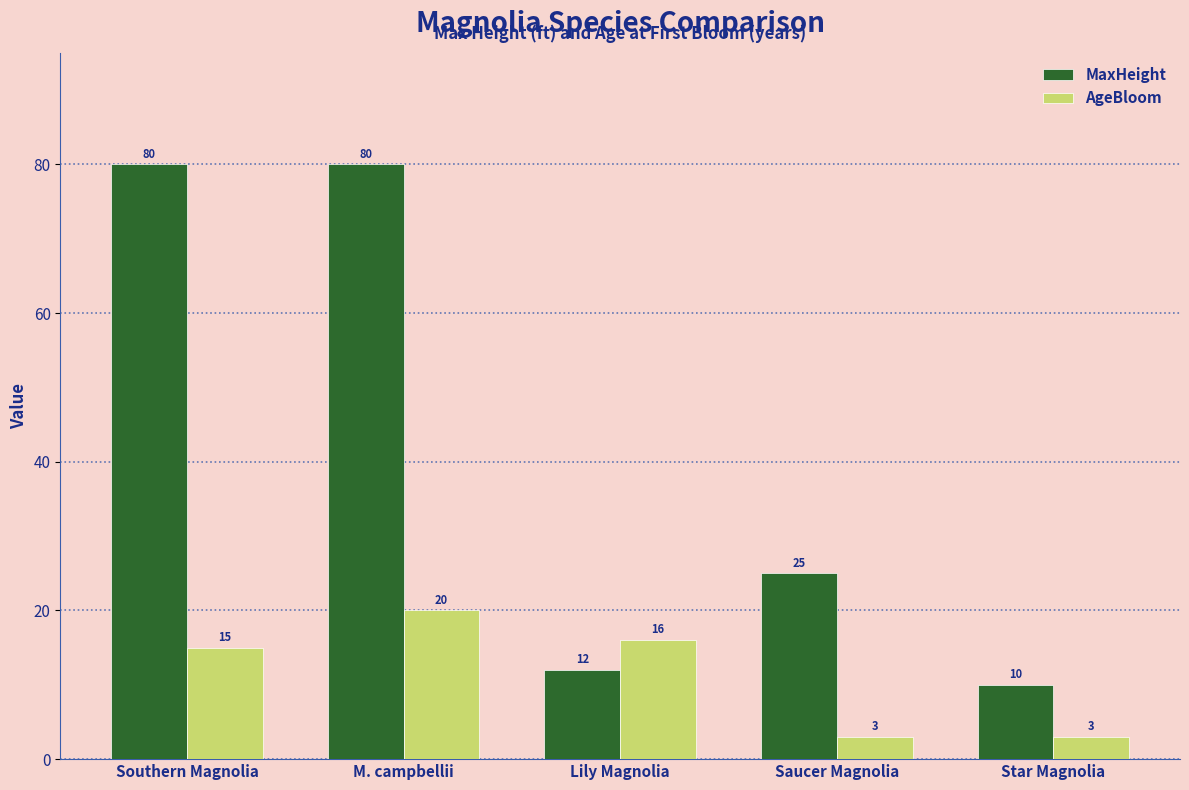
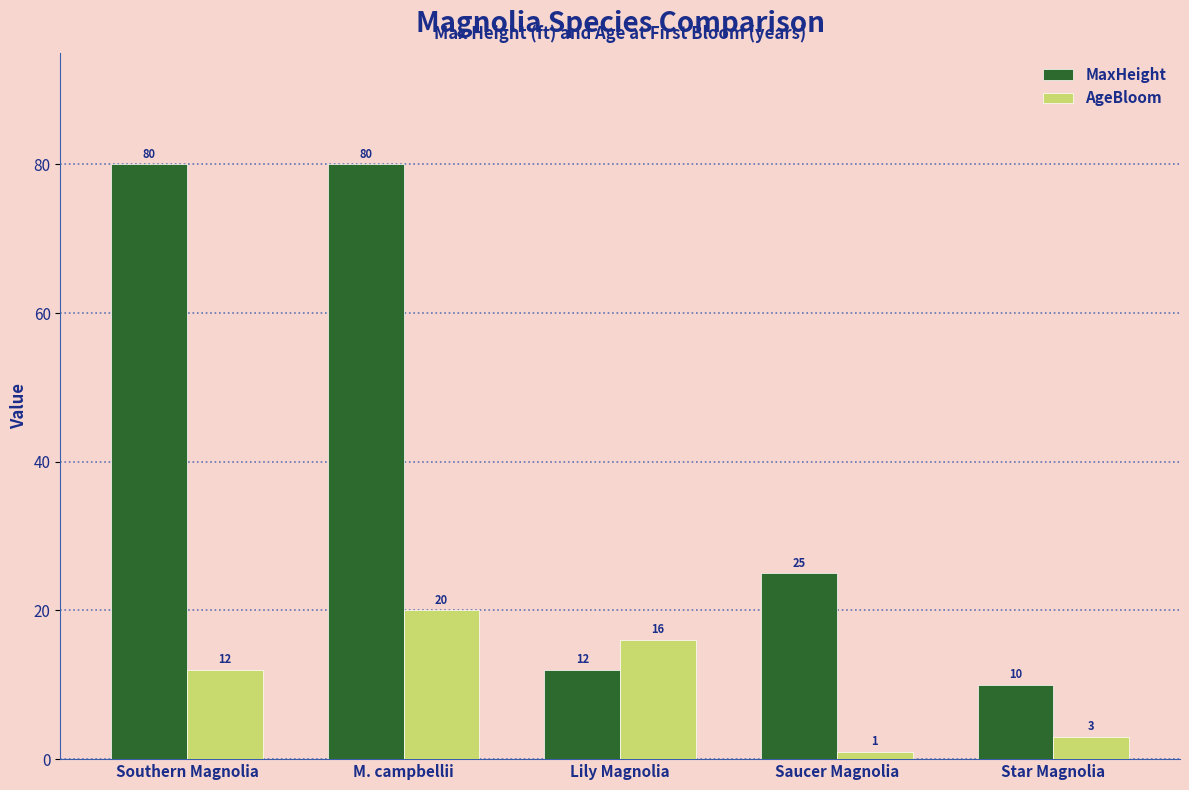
AgeBloom, Southern Magnolia: 15 -> 12
AgeBloom, Saucer Magnolia: 3 -> 1
